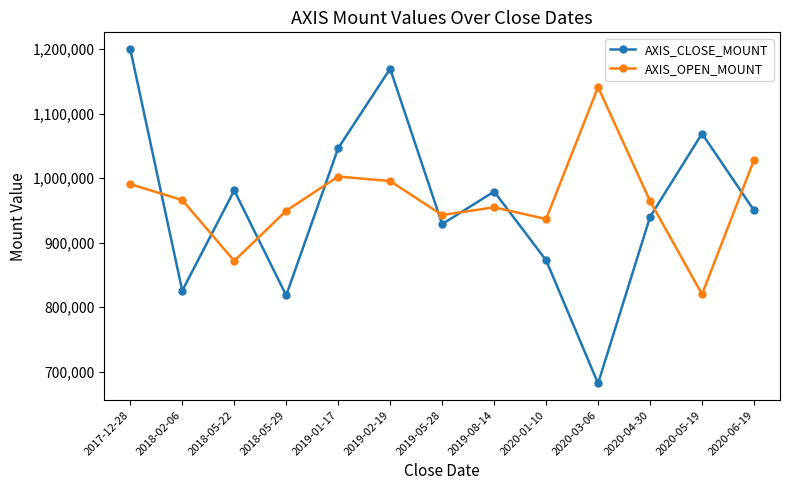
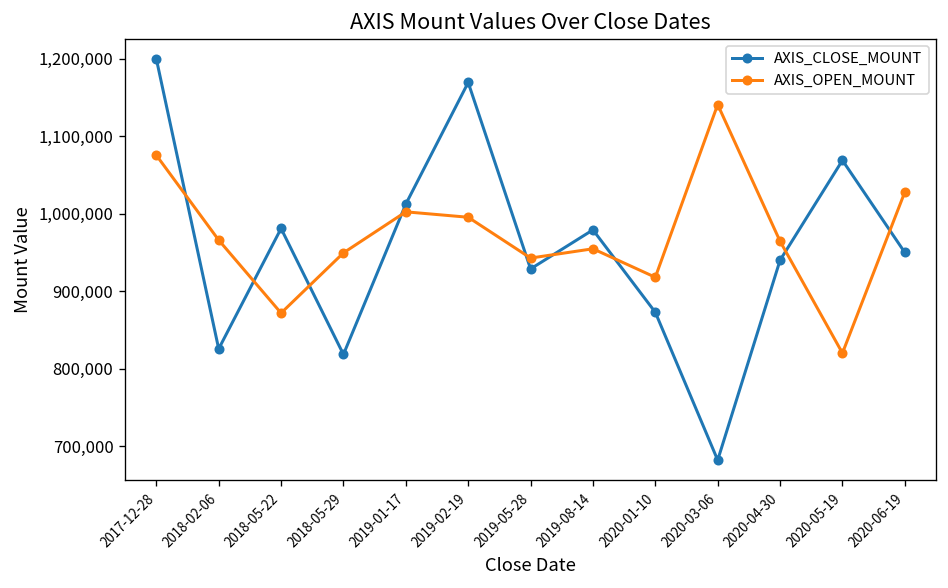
AXIS_OPEN_MOUNT, 2017-12-28: 990,000 -> 1,080,000
AXIS_CLOSE_MOUNT, 2019-01-17: 1,050,000 -> 1,010,000
AXIS_OPEN_MOUNT, 2020-01-10: 940,000 -> 920,000
